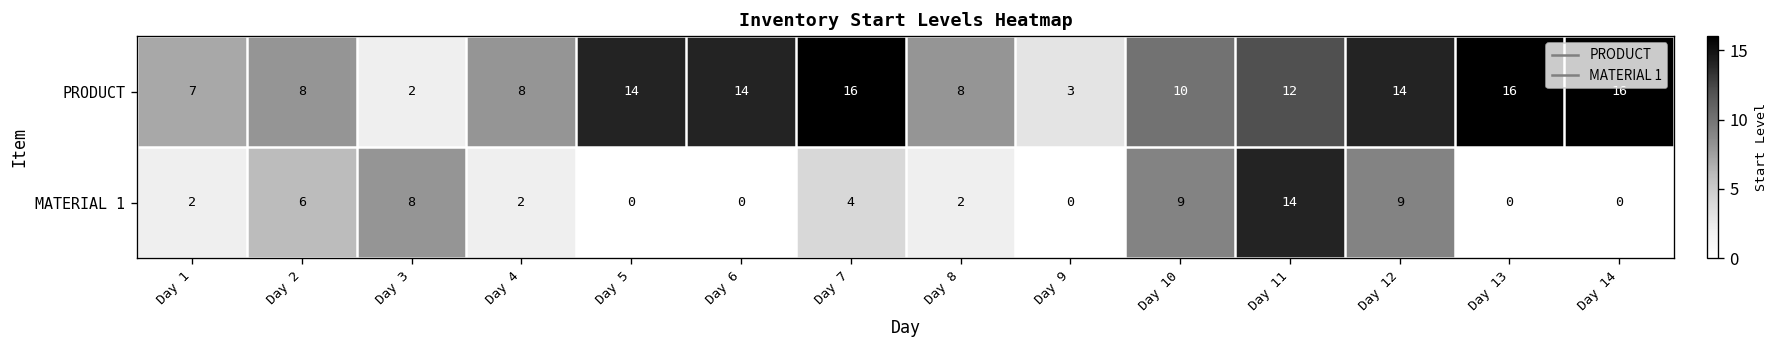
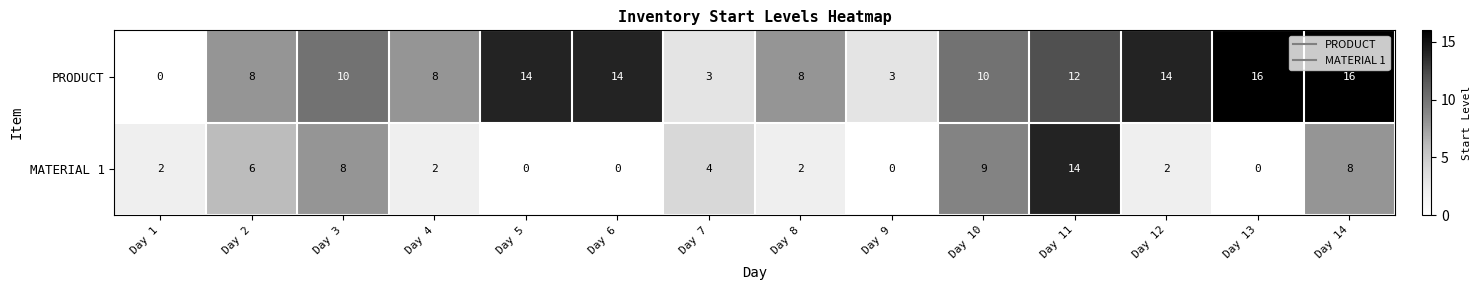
PRODUCT, Day 1: 7 -> 0
PRODUCT, Day 3: 2 -> 10
PRODUCT, Day 7: 16 -> 3
MATERIAL 1, Day 12: 9 -> 2
MATERIAL 1, Day 14: 0 -> 8
